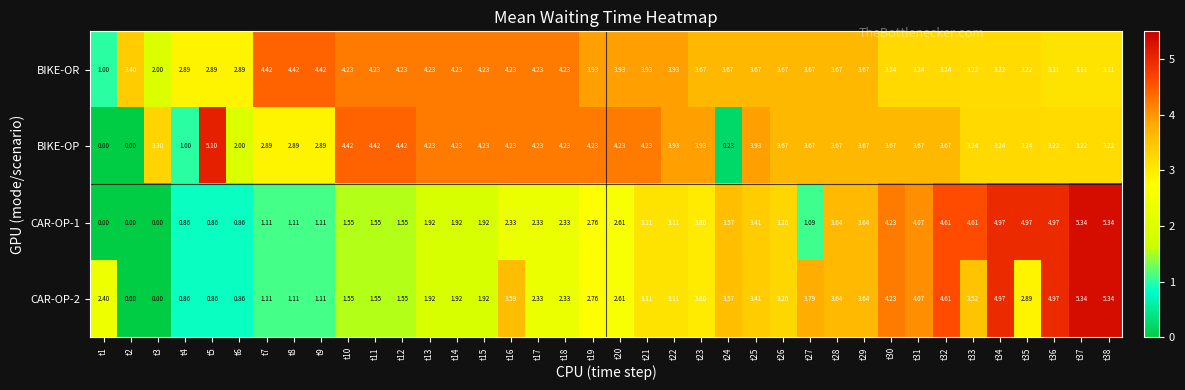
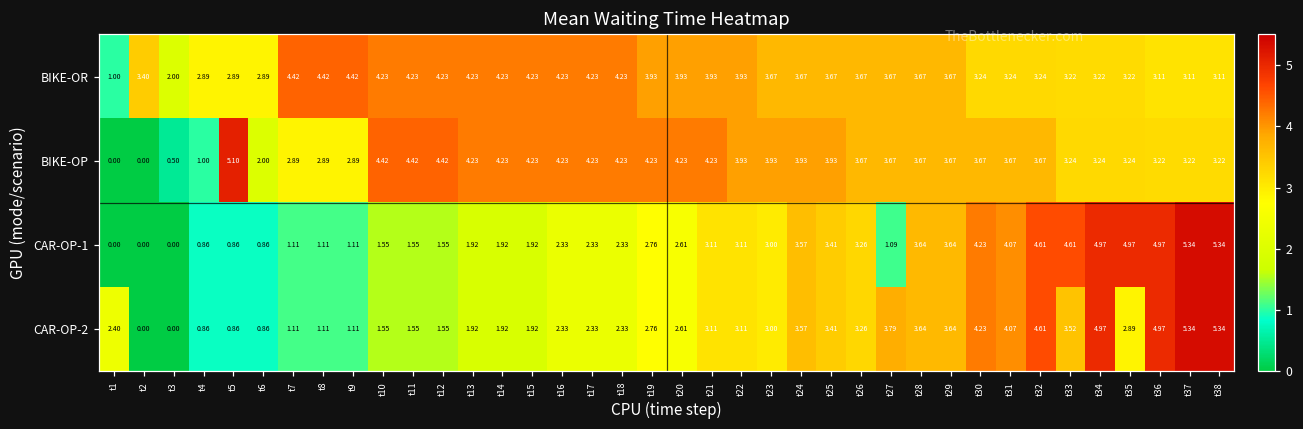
BIKE-OP, t3: 3.30 -> 0.50
BIKE-OP, t24: 0.23 -> 3.93
CAR-OP-2, t16: 3.59 -> 2.33
